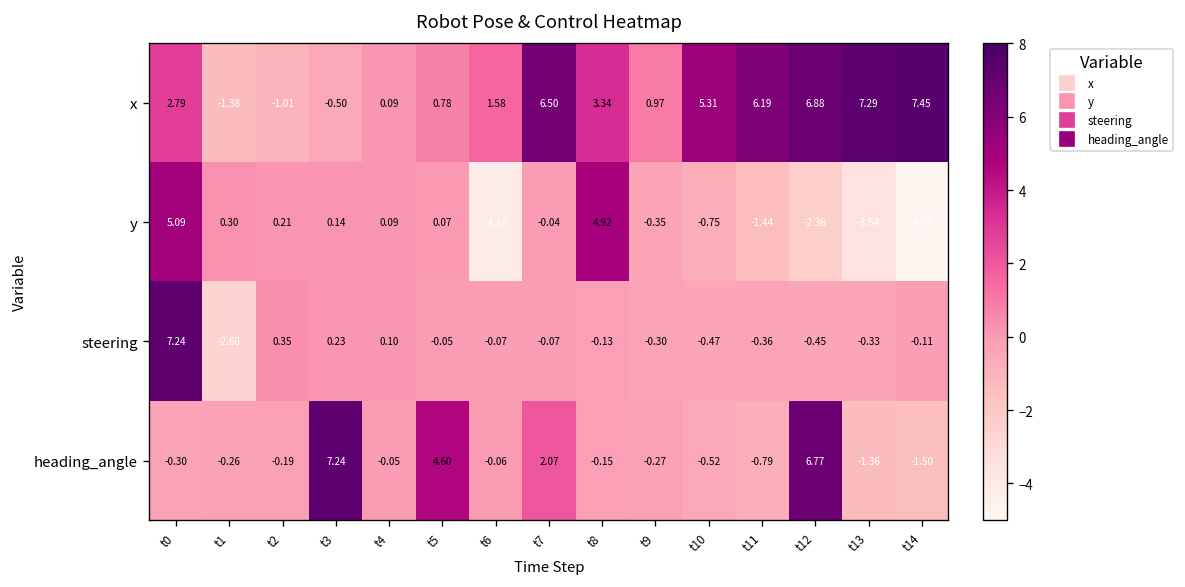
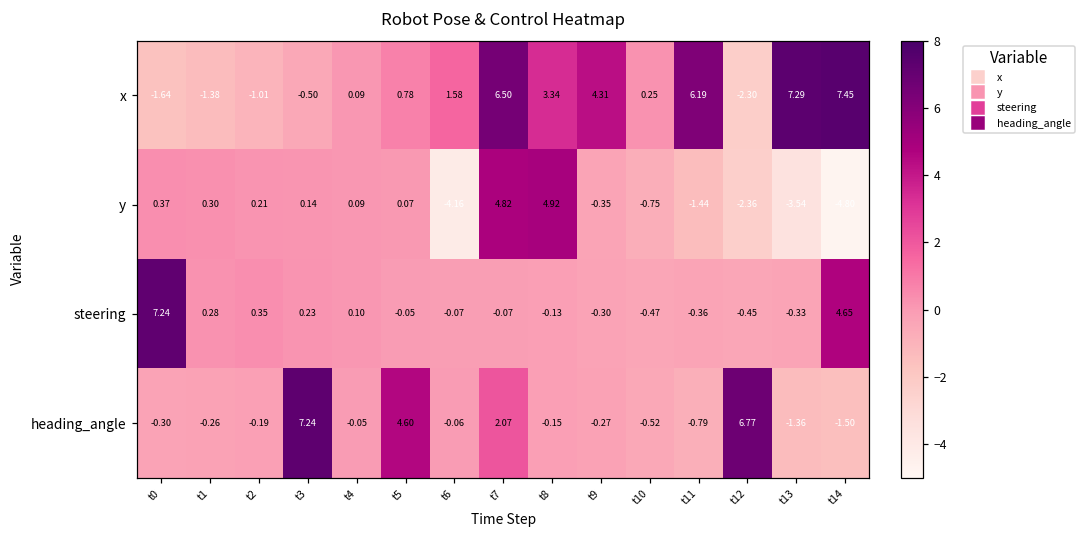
x, t0: 2.79 -> -1.64
x, t9: 0.97 -> 4.31
x, t10: 5.31 -> 0.25
x, t12: 6.88 -> -2.30
y, t0: 5.09 -> 0.37
y, t7: -0.04 -> 4.82
steering, t1: -2.60 -> 0.28
steering, t14: -0.11 -> 4.65
